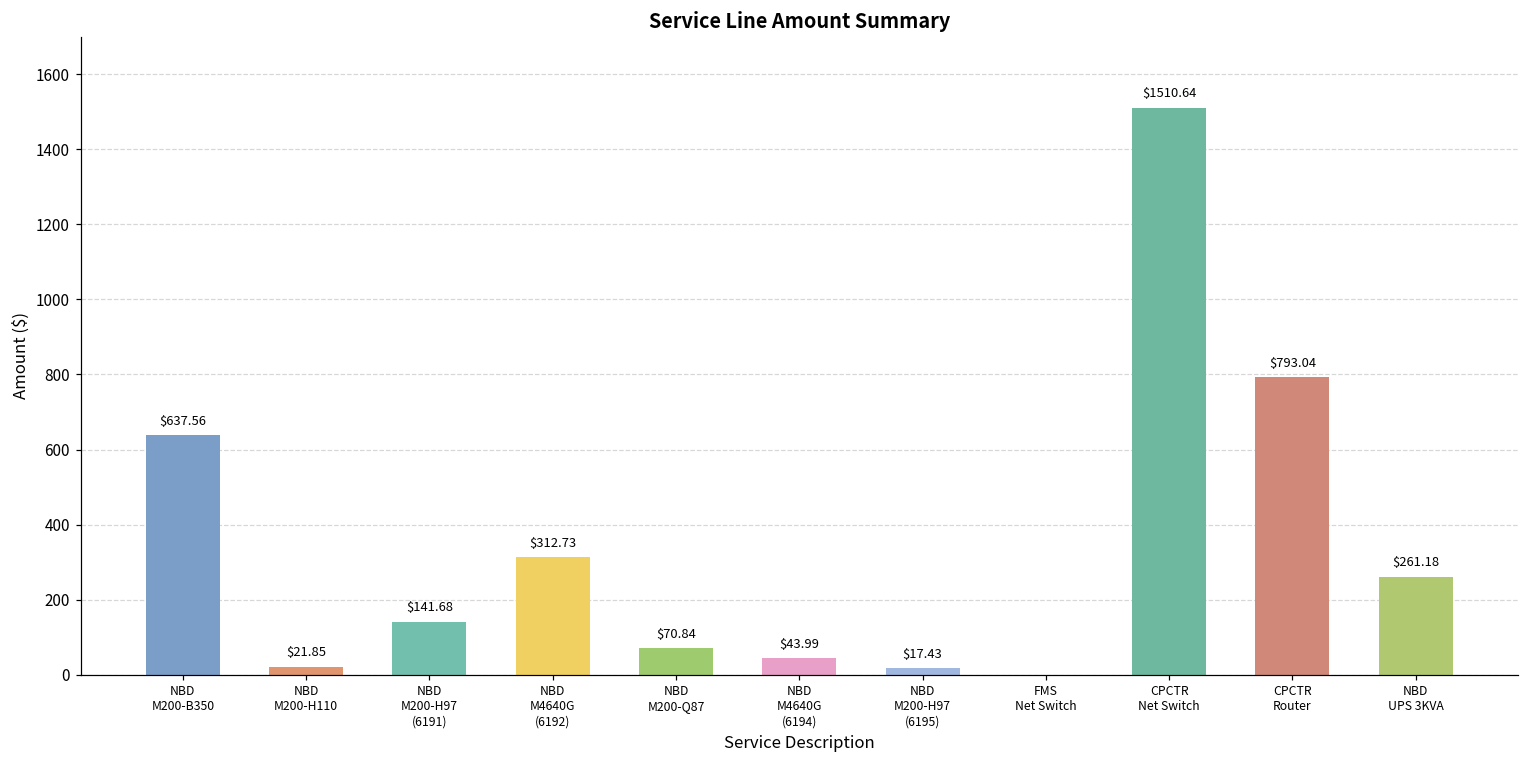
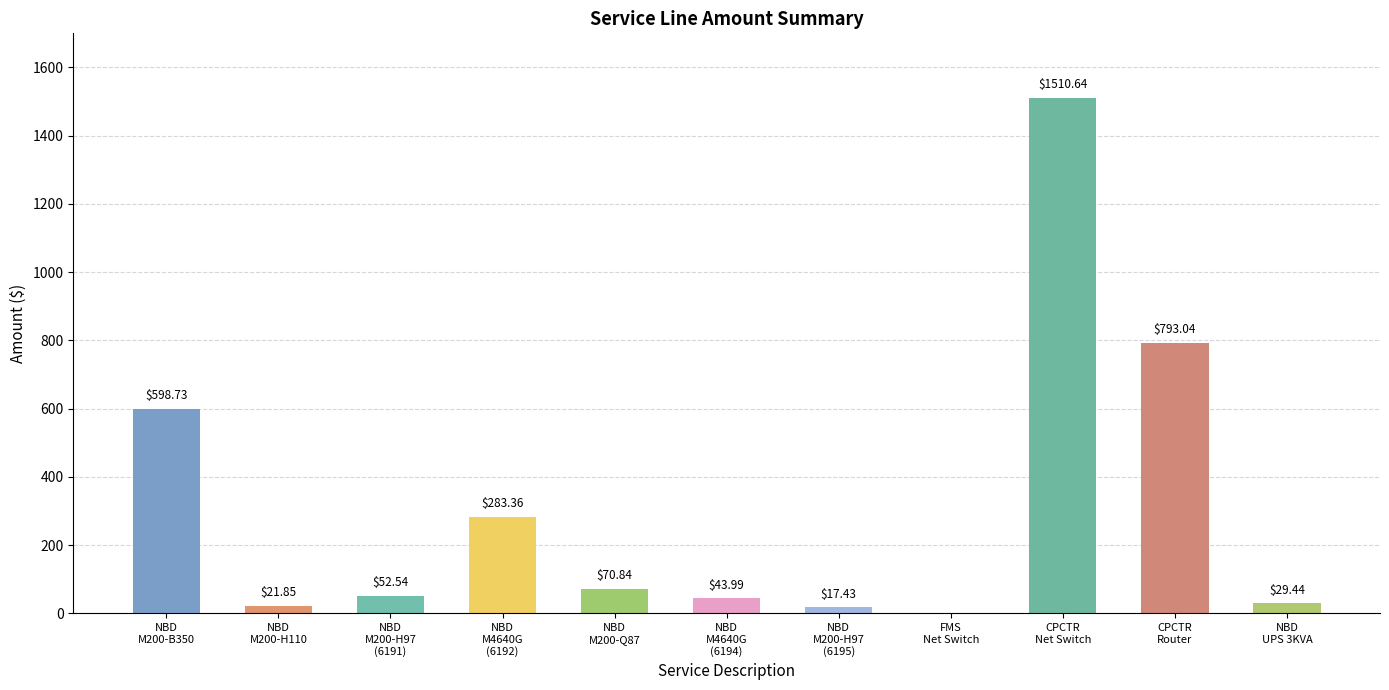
NBD M200-B350: $637.56 -> $598.73
NBD M200-H97 (6191): $141.68 -> $52.54
NBD M4640G (6192): $312.73 -> $283.36
NBD UPS 3KVA: $261.18 -> $29.44
